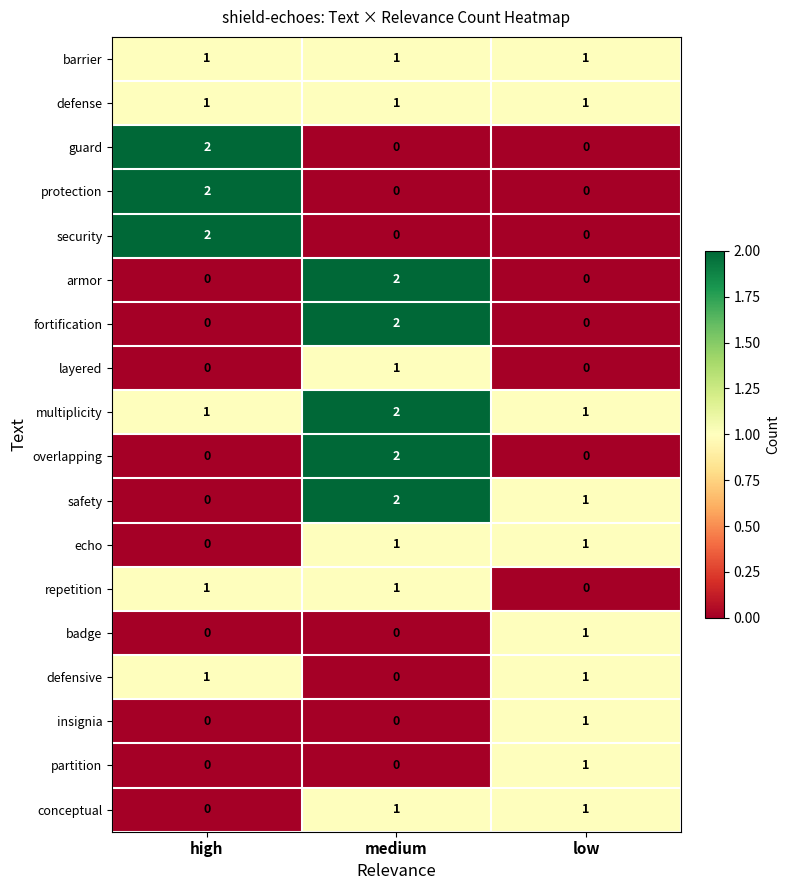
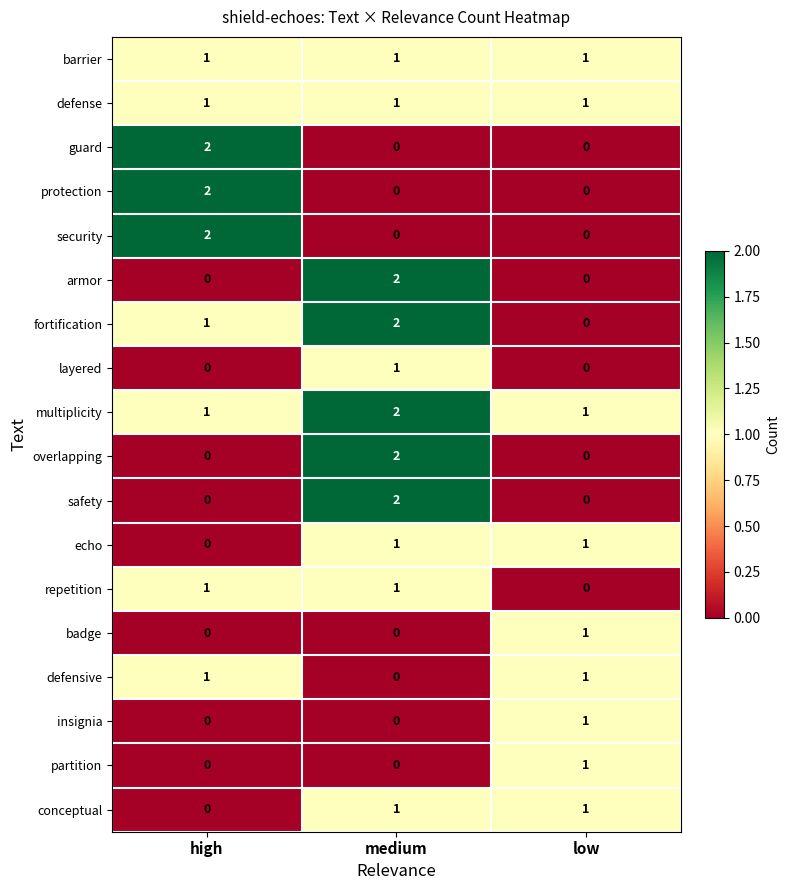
fortification, high: 0 -> 1
safety, low: 1 -> 0
